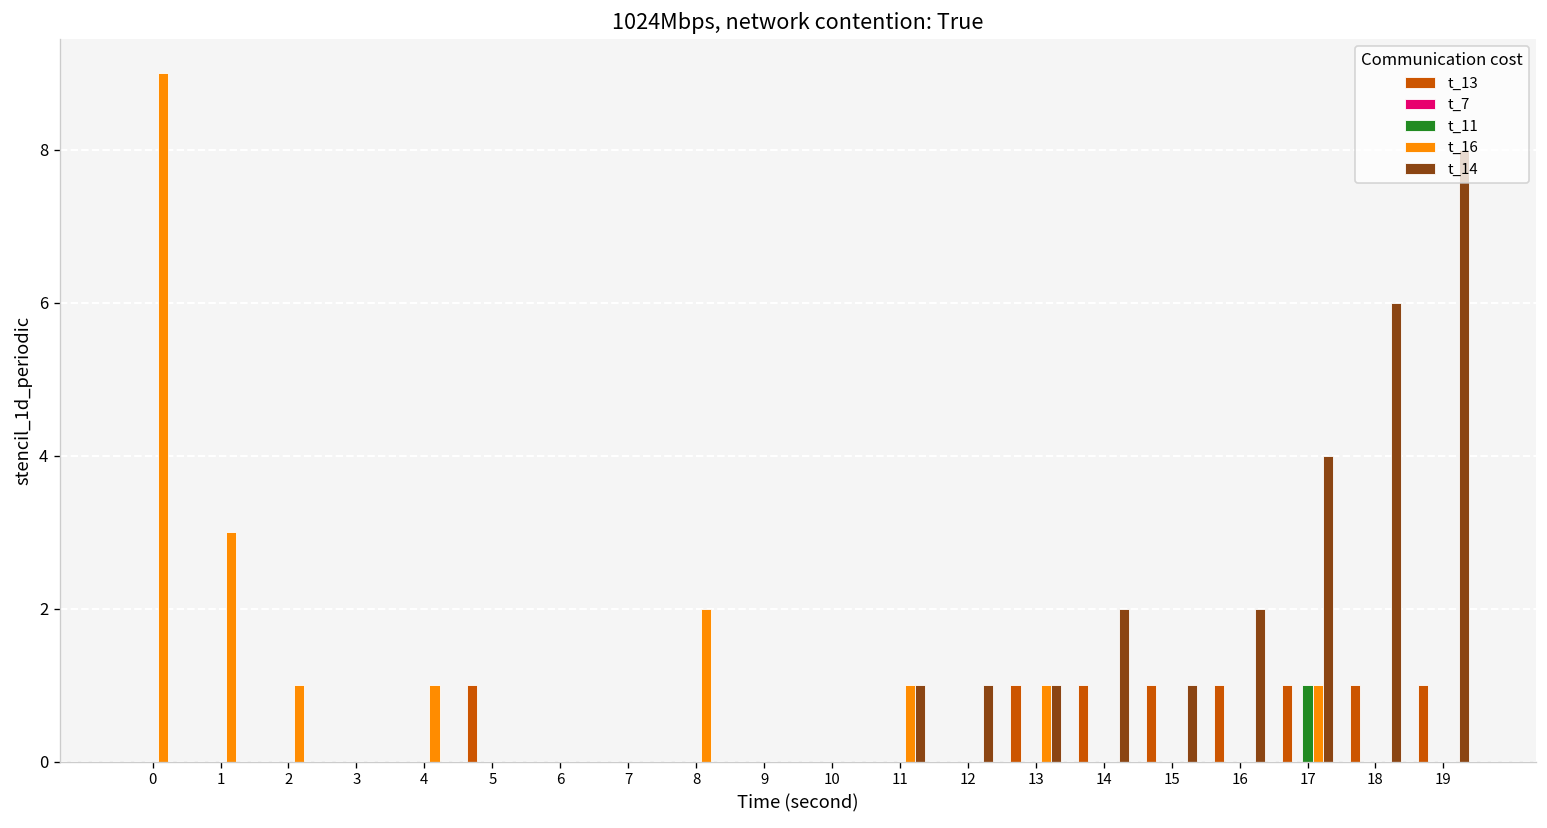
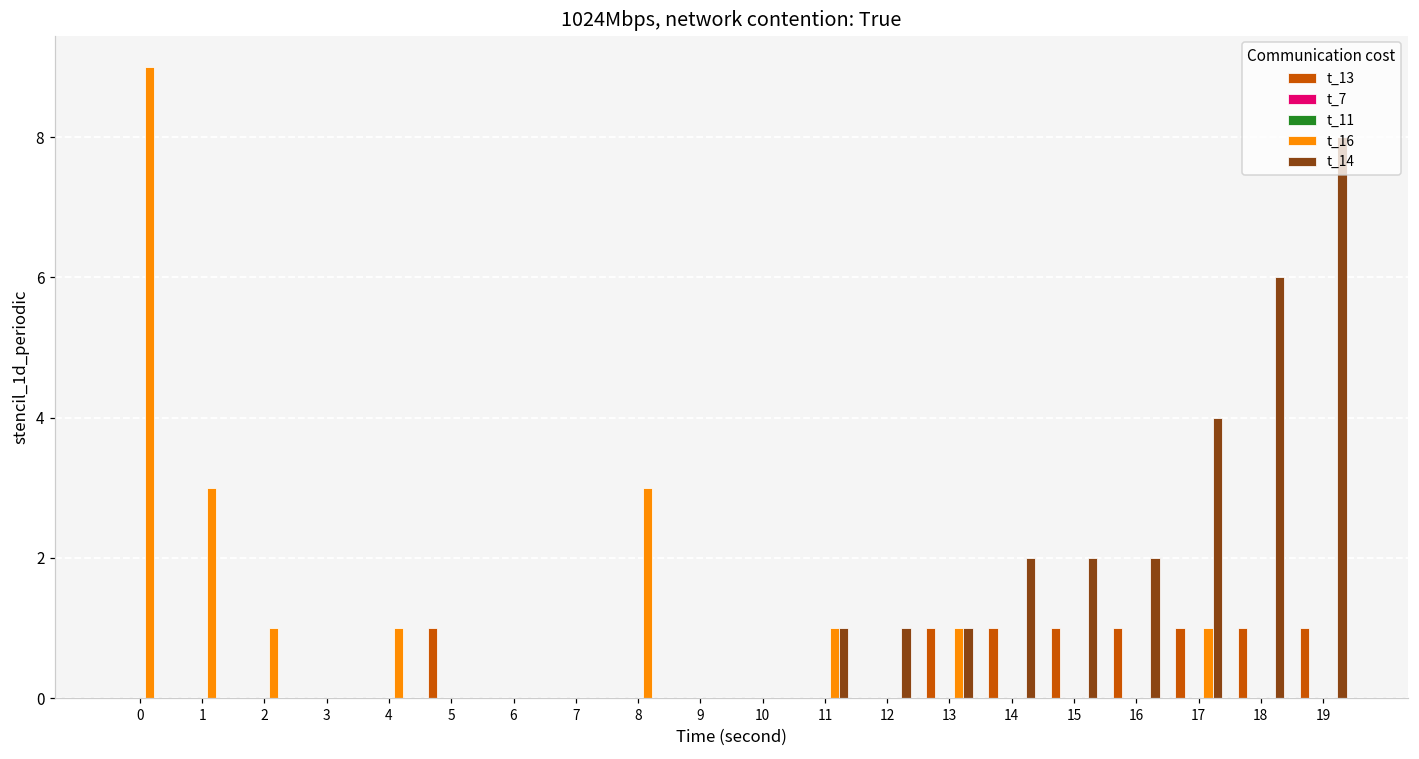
t_16, 8: 2 -> 3
t_14, 15: 1 -> 2
t_11, 17: 1 -> 0
